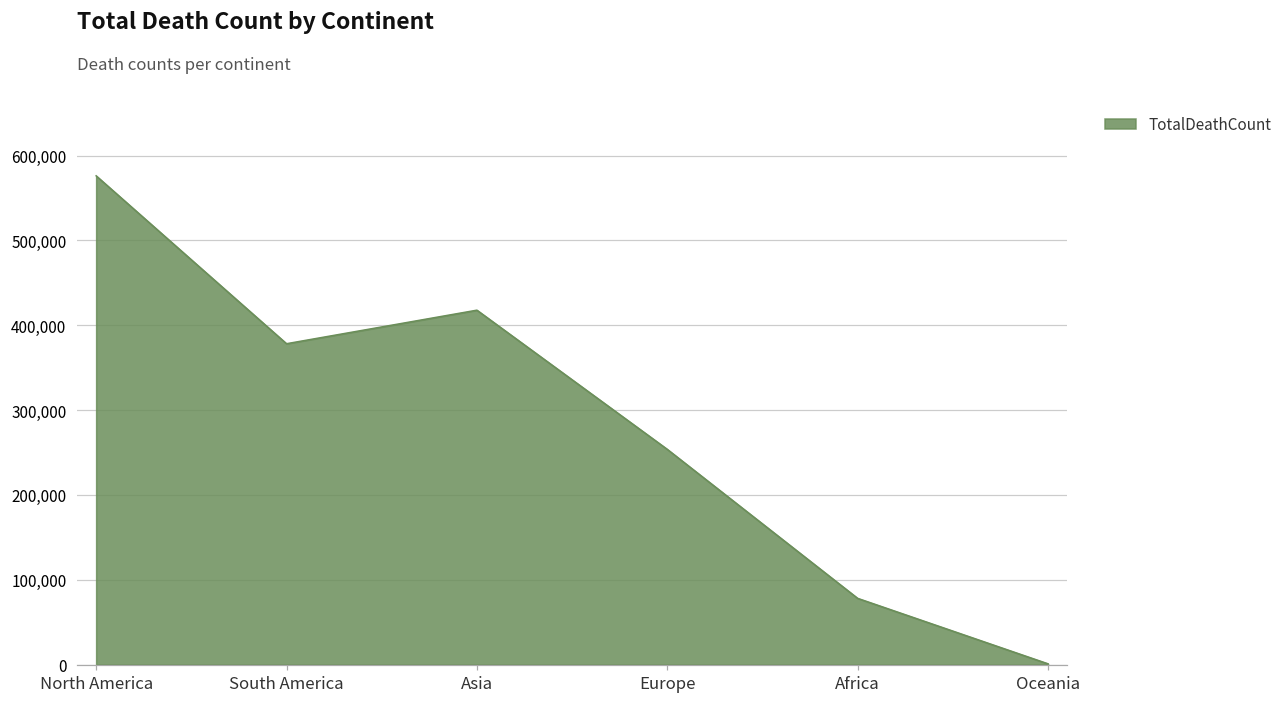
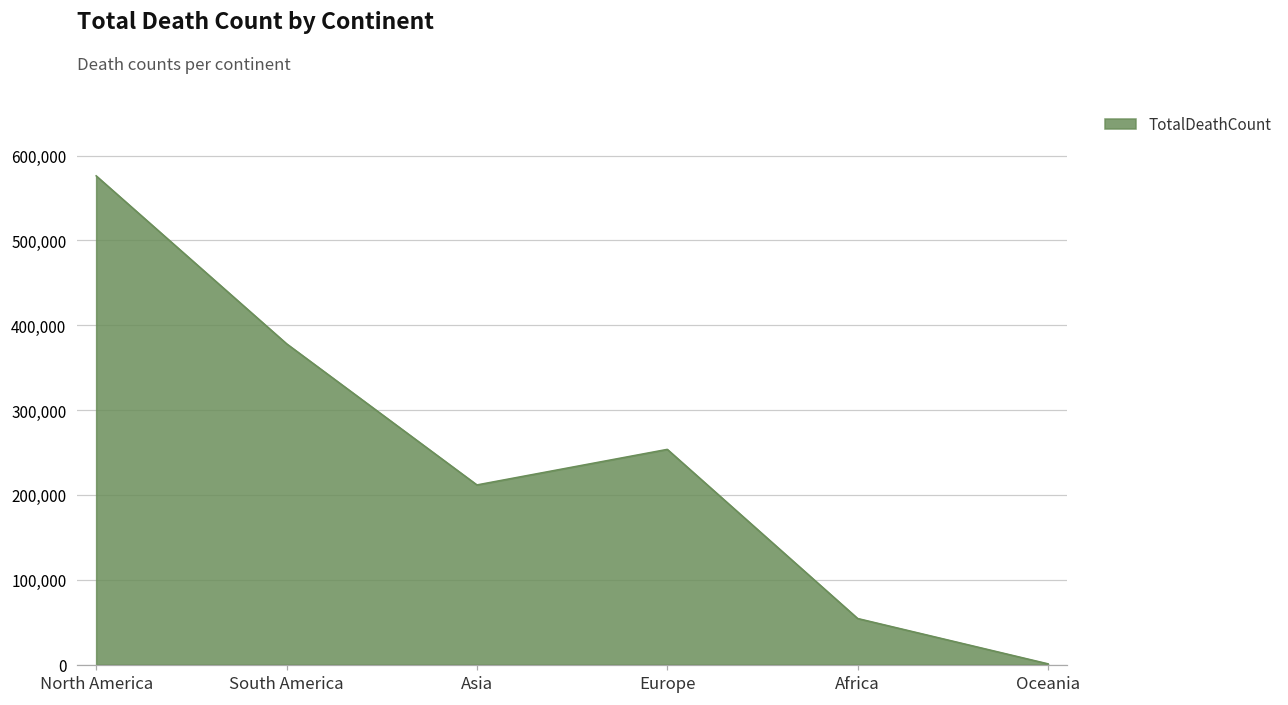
Asia: 420,000 -> 210,000
Africa: 80,000 -> 50,000
